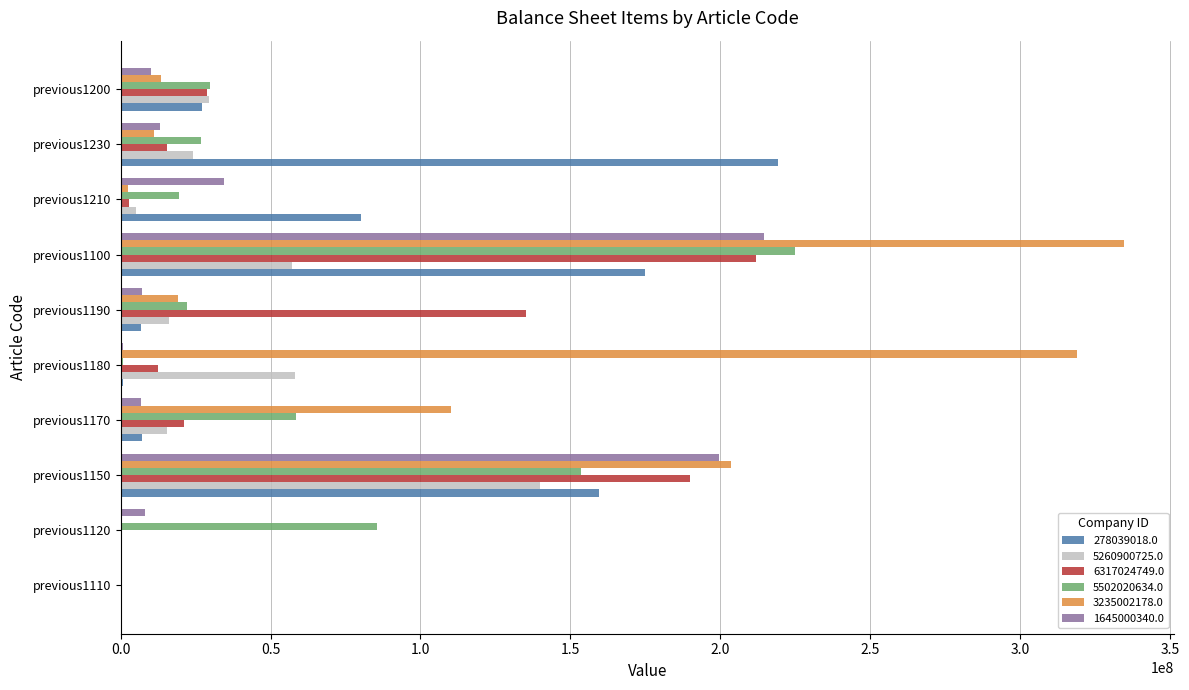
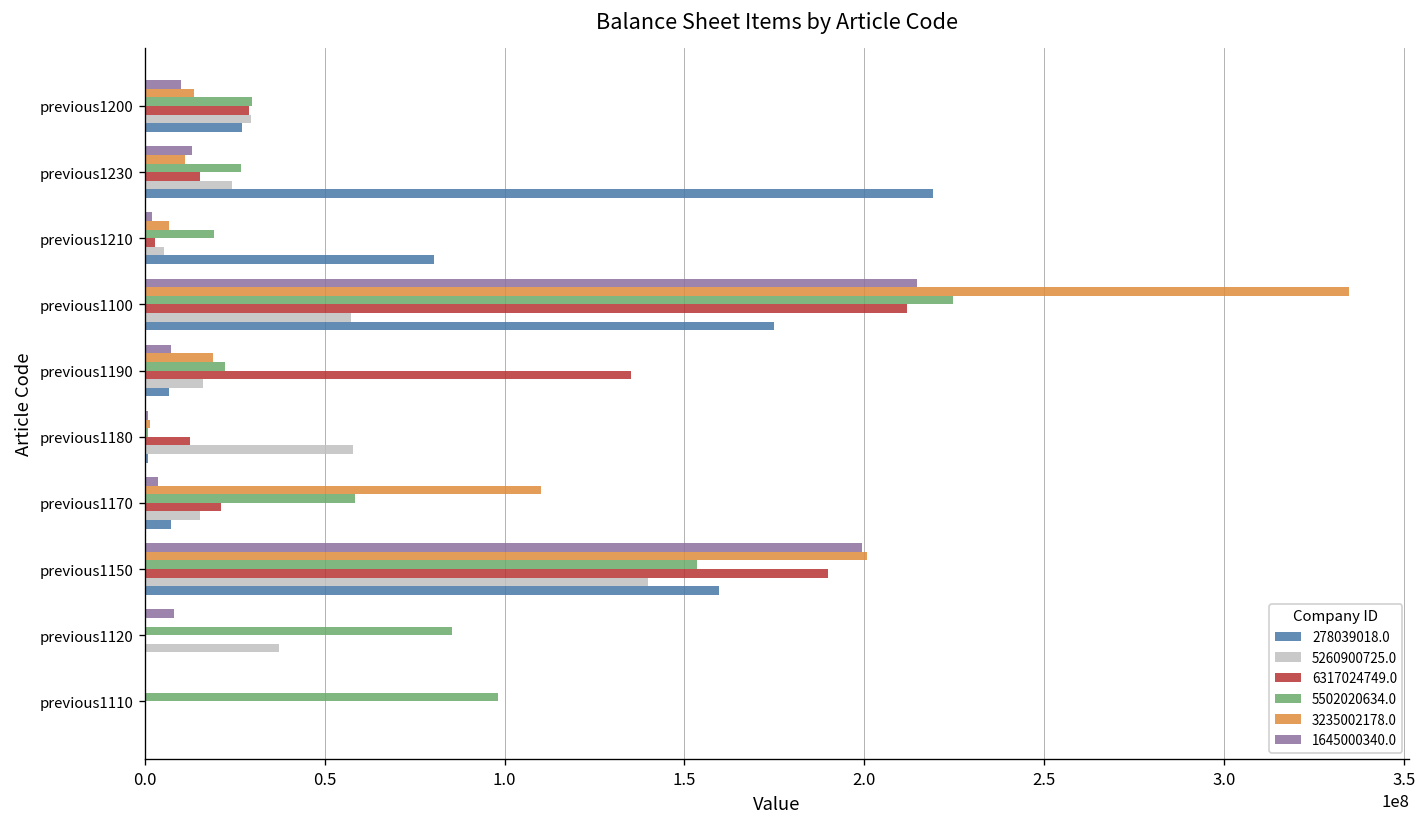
1645000340.0, previous1210: 35000000 -> 2000000
3235002178.0, previous1210: 2000000 -> 7000000
3235002178.0, previous1180: 319000000 -> 2000000
1645000340.0, previous1170: 7000000 -> 4000000
3235002178.0, previous1150: 204000000 -> 201000000
5260900725.0, previous1120: 0 -> 37000000
5502020634.0, previous1110: 0 -> 98000000
